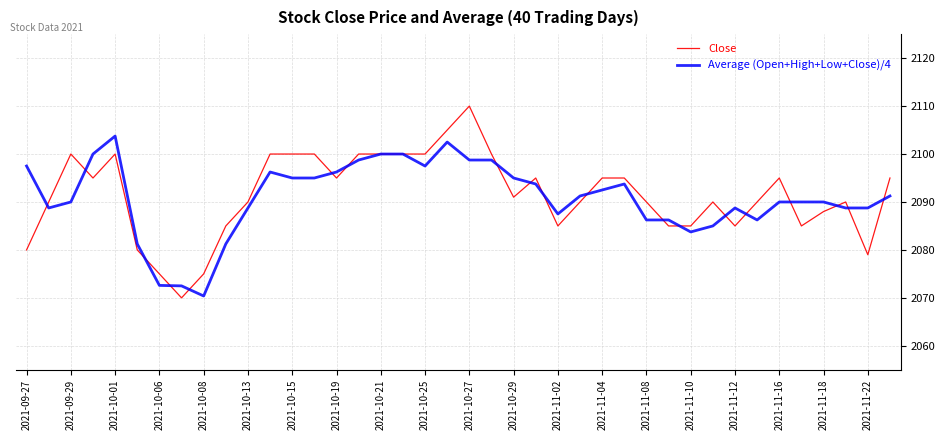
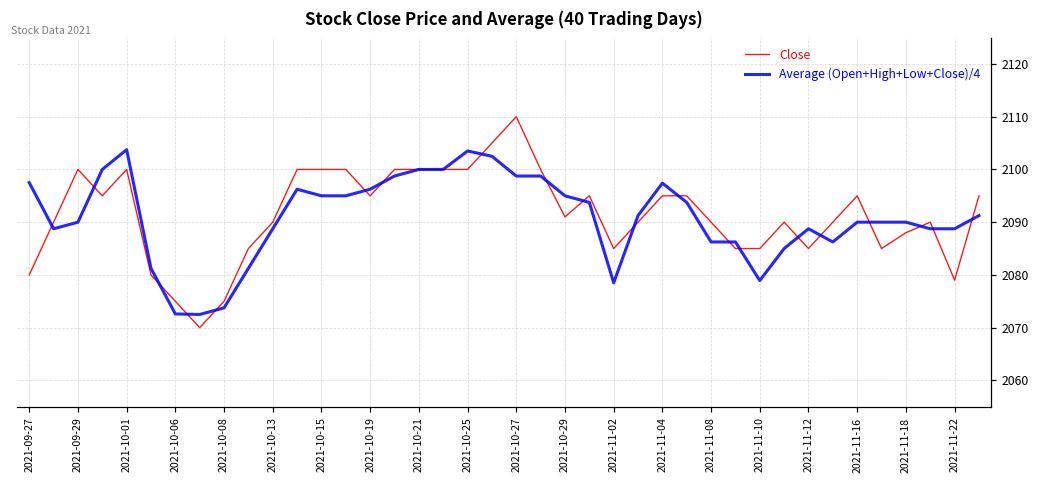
Average (Open+High+Low+Close)/4, 2021-10-08: 2070 -> 2074
Average (Open+High+Low+Close)/4, 2021-10-25: 2098 -> 2104
Average (Open+High+Low+Close)/4, 2021-11-02: 2088 -> 2079
Average (Open+High+Low+Close)/4, 2021-11-04: 2093 -> 2097
Average (Open+High+Low+Close)/4, 2021-11-10: 2084 -> 2079
